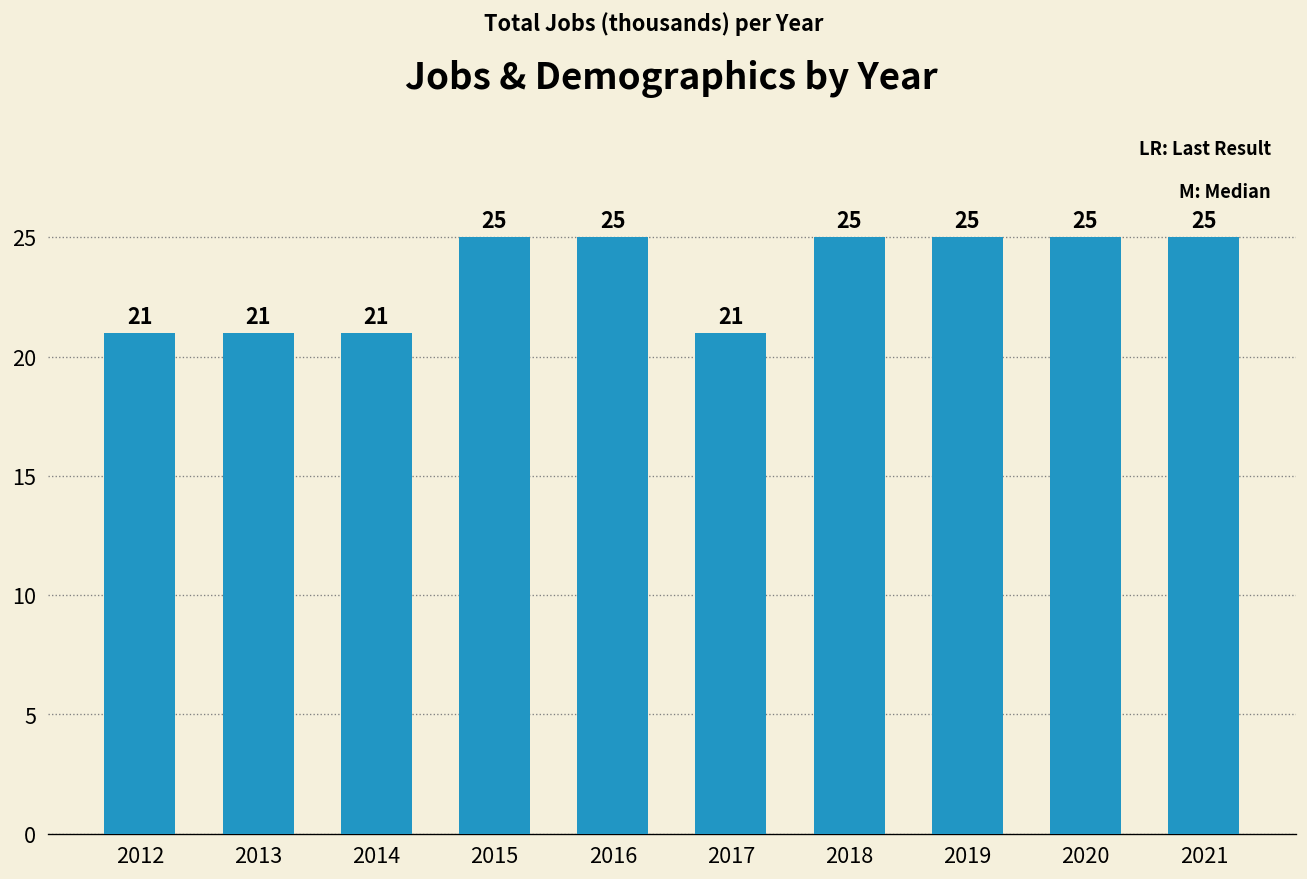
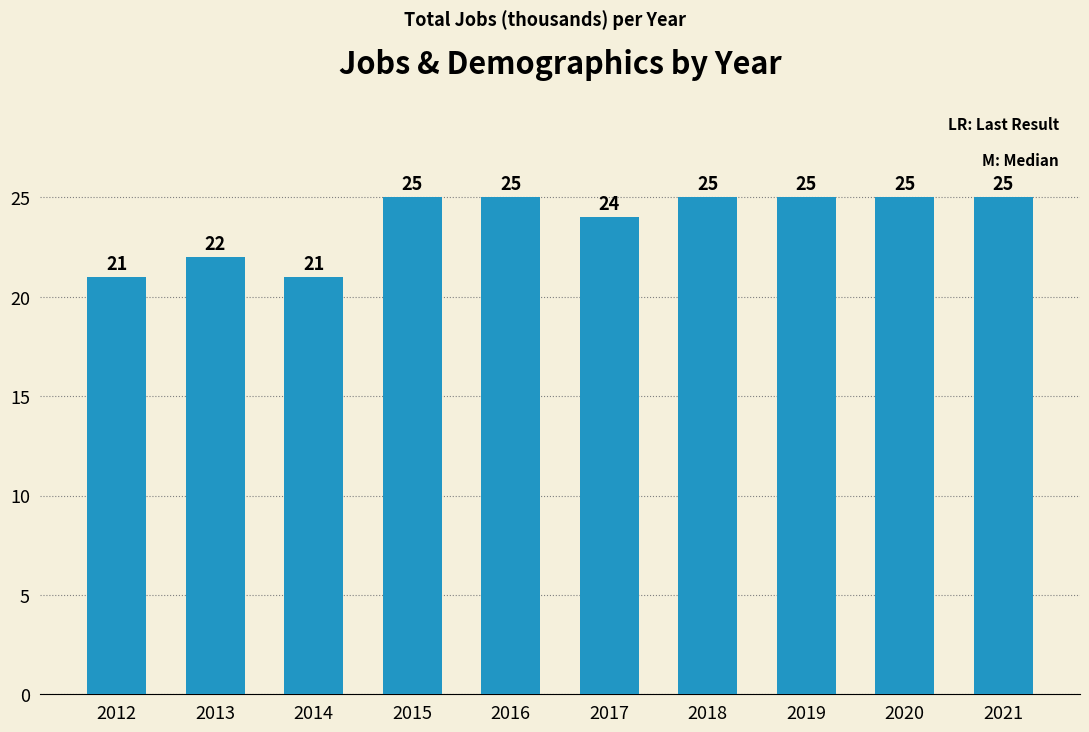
2013: 21 -> 22
2017: 21 -> 24
